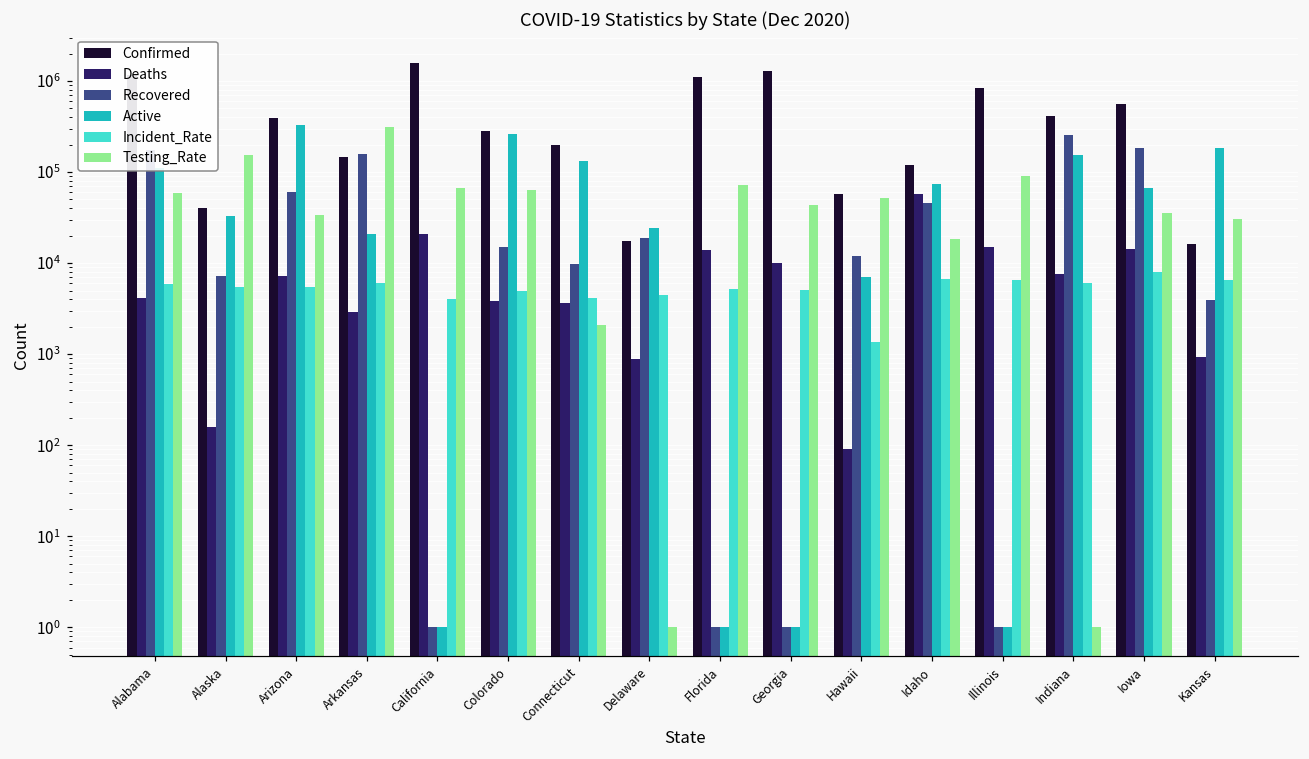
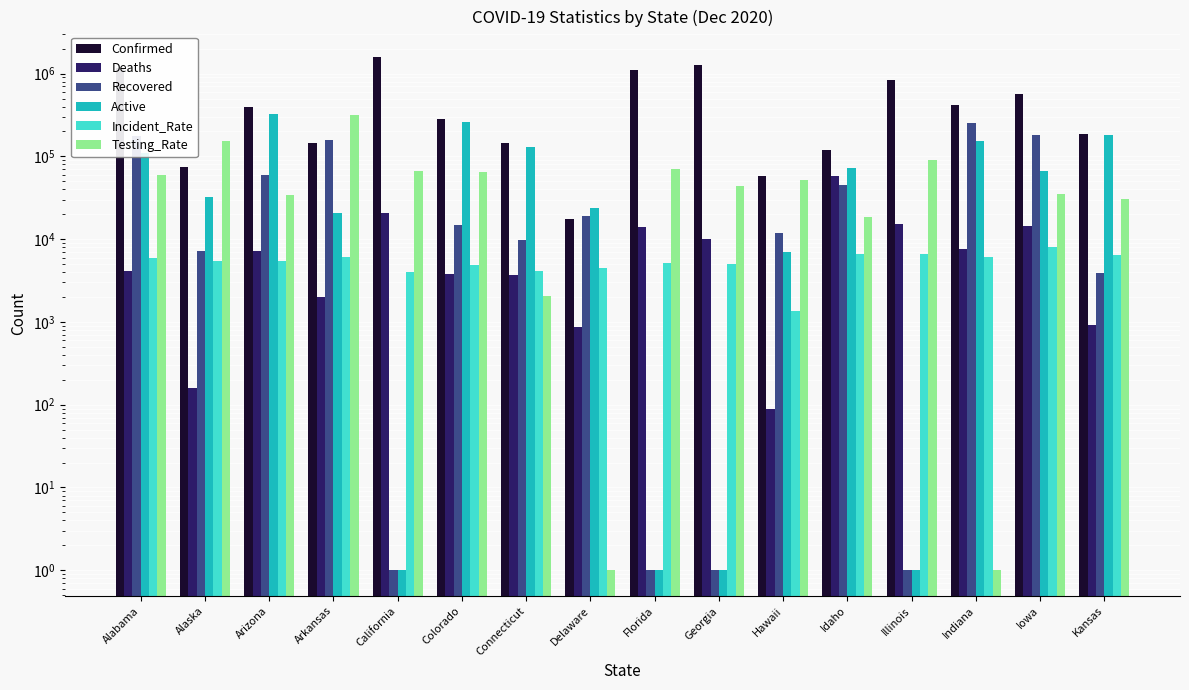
Confirmed, Alaska: 40000 -> 80000
Deaths, Arkansas: 2900 -> 2000
Confirmed, Connecticut: 200000 -> 150000
Confirmed, Kansas: 16000 -> 190000
